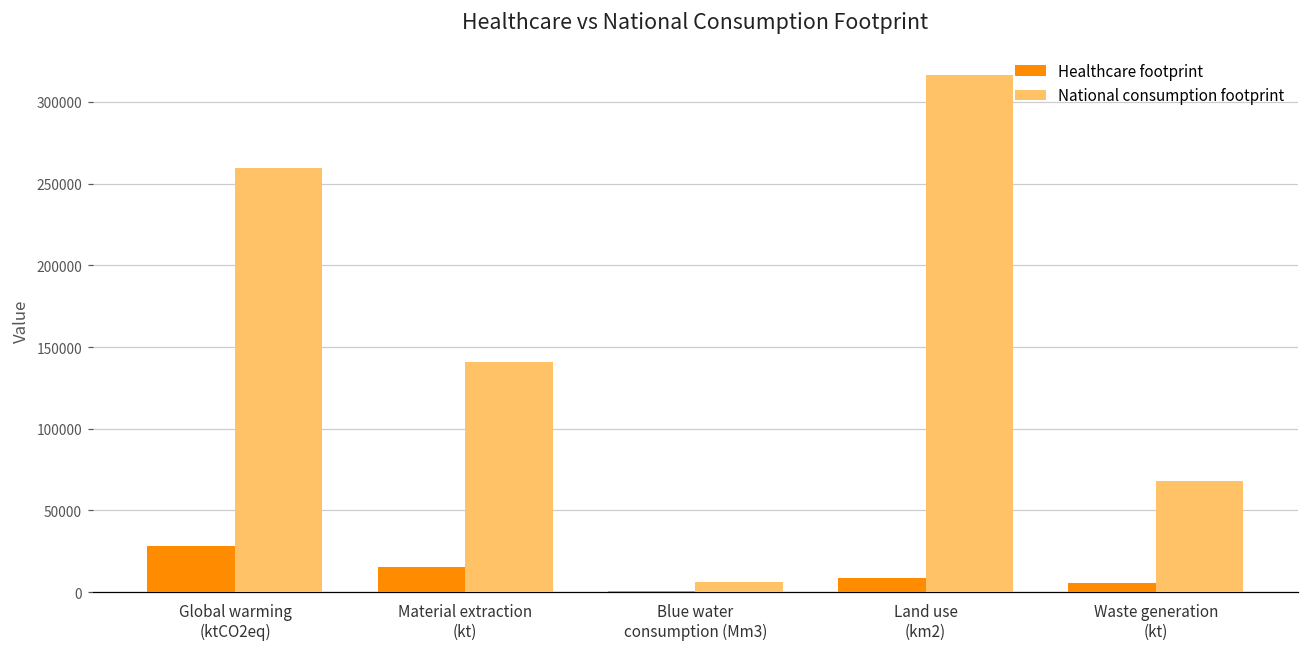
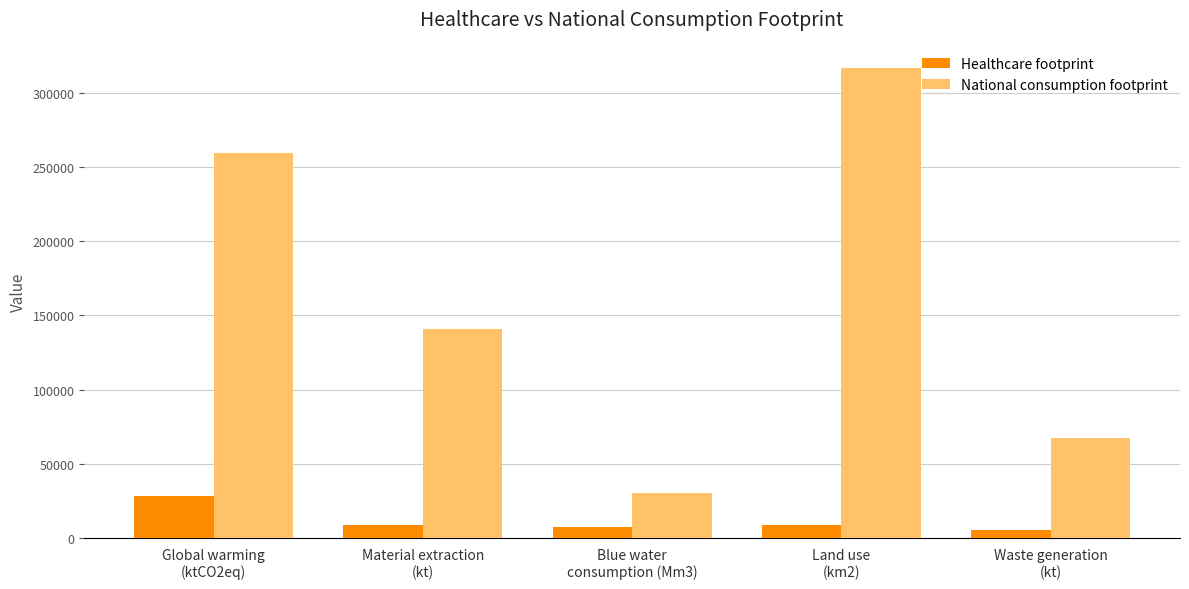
Healthcare footprint, Material extraction (kt): 15000 -> 9000
Healthcare footprint, Blue water consumption (Mm3): 1000 -> 7000
National consumption footprint, Blue water consumption (Mm3): 6000 -> 31000
